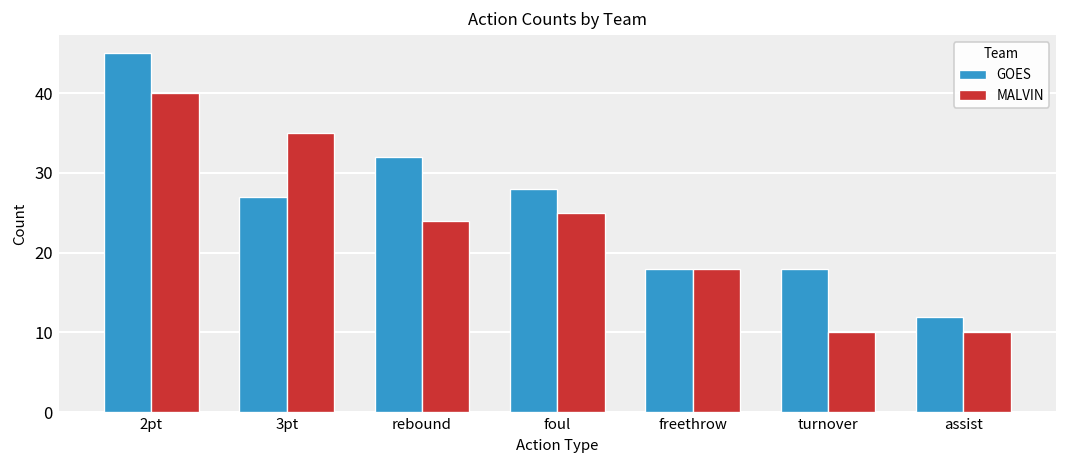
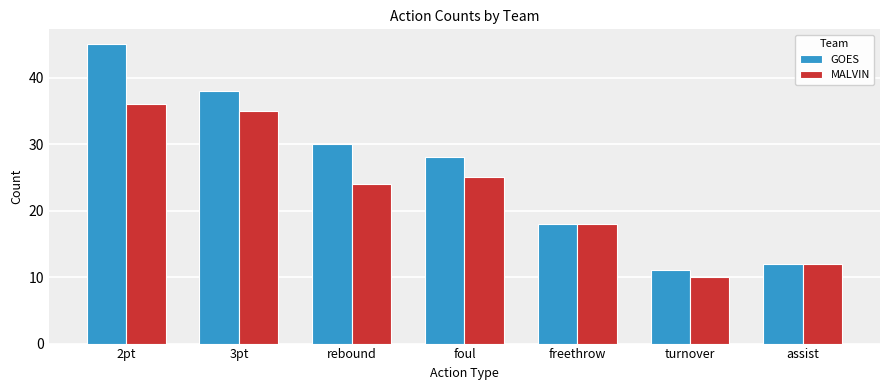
MALVIN, 2pt: 40 -> 36
GOES, 3pt: 27 -> 38
GOES, rebound: 32 -> 30
GOES, turnover: 18 -> 11
MALVIN, assist: 10 -> 12
